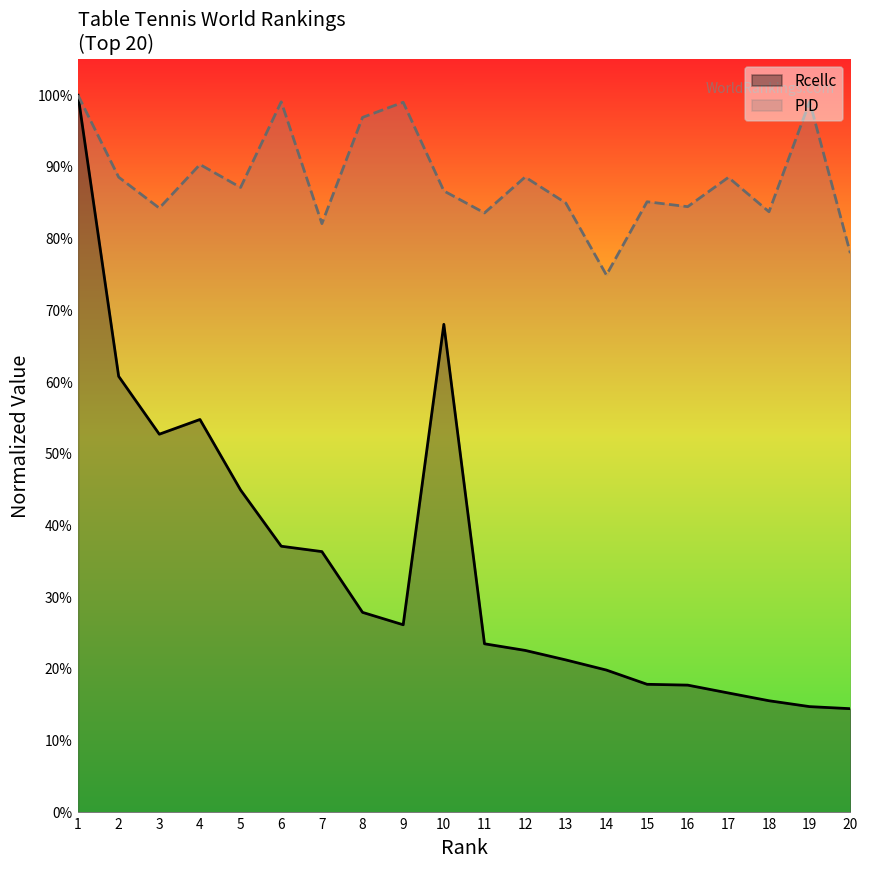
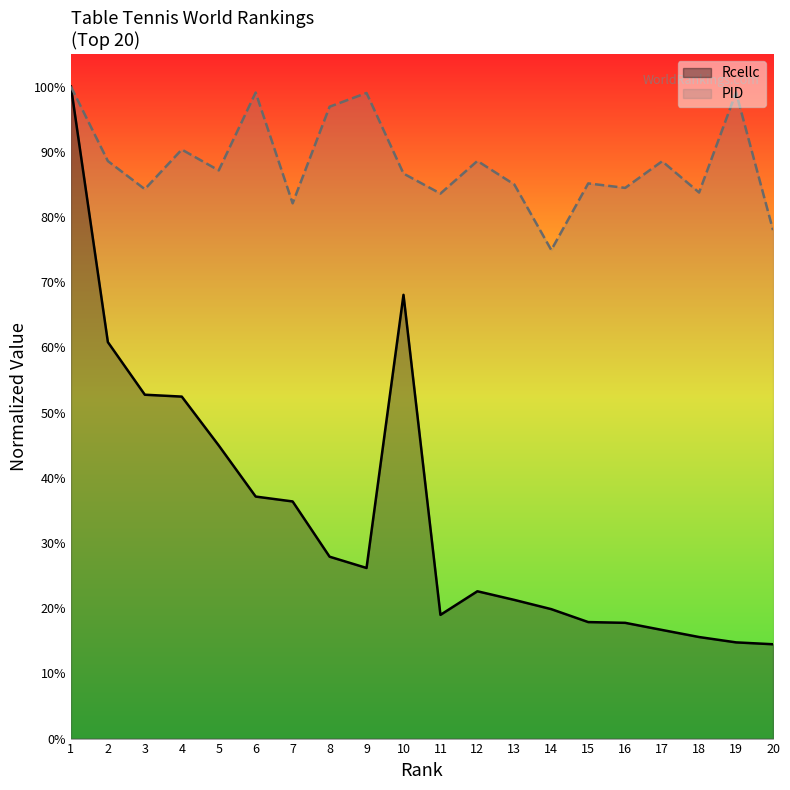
Rcellc, 4: 55% -> 52%
Rcellc, 11: 24% -> 19%
